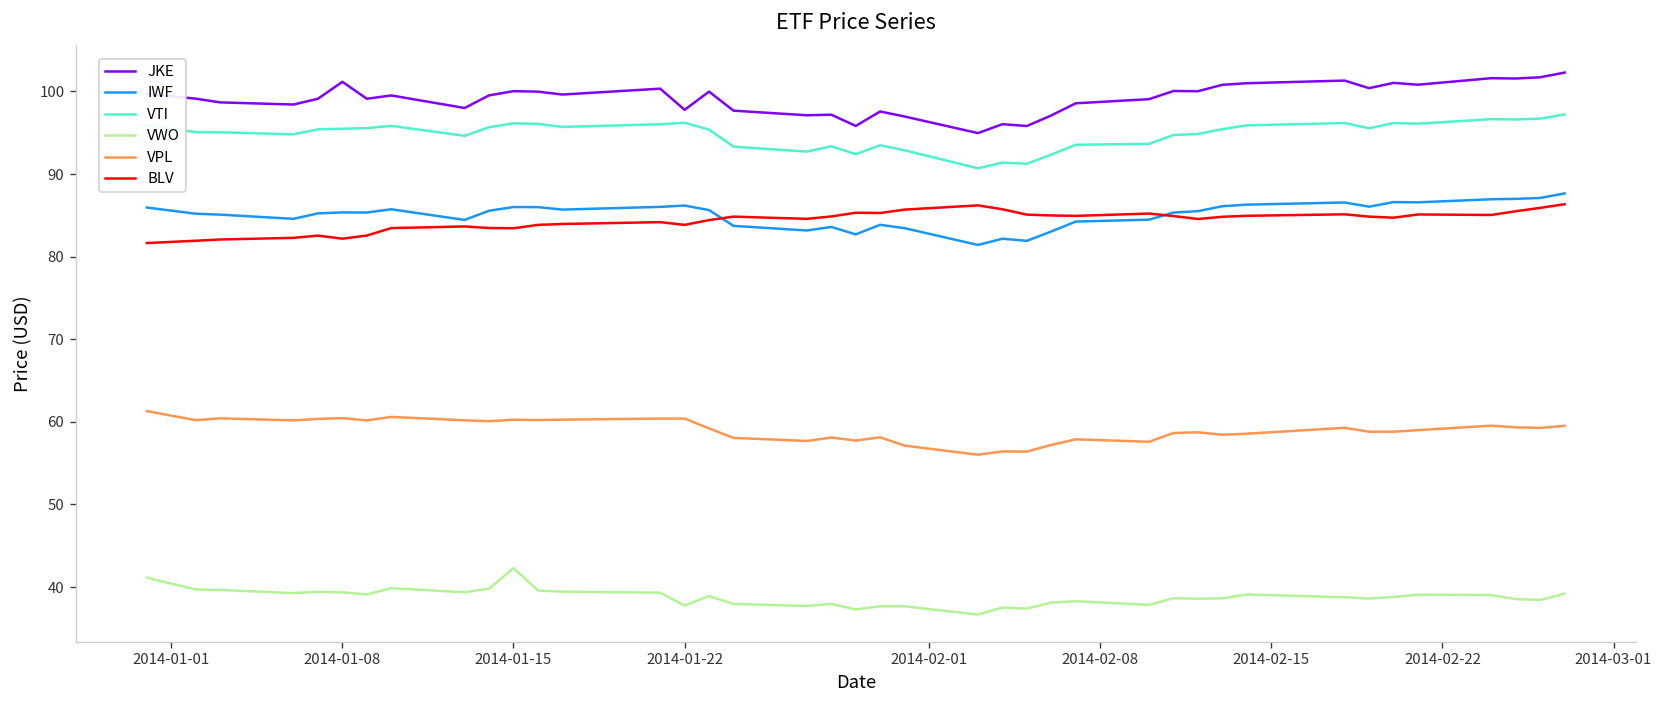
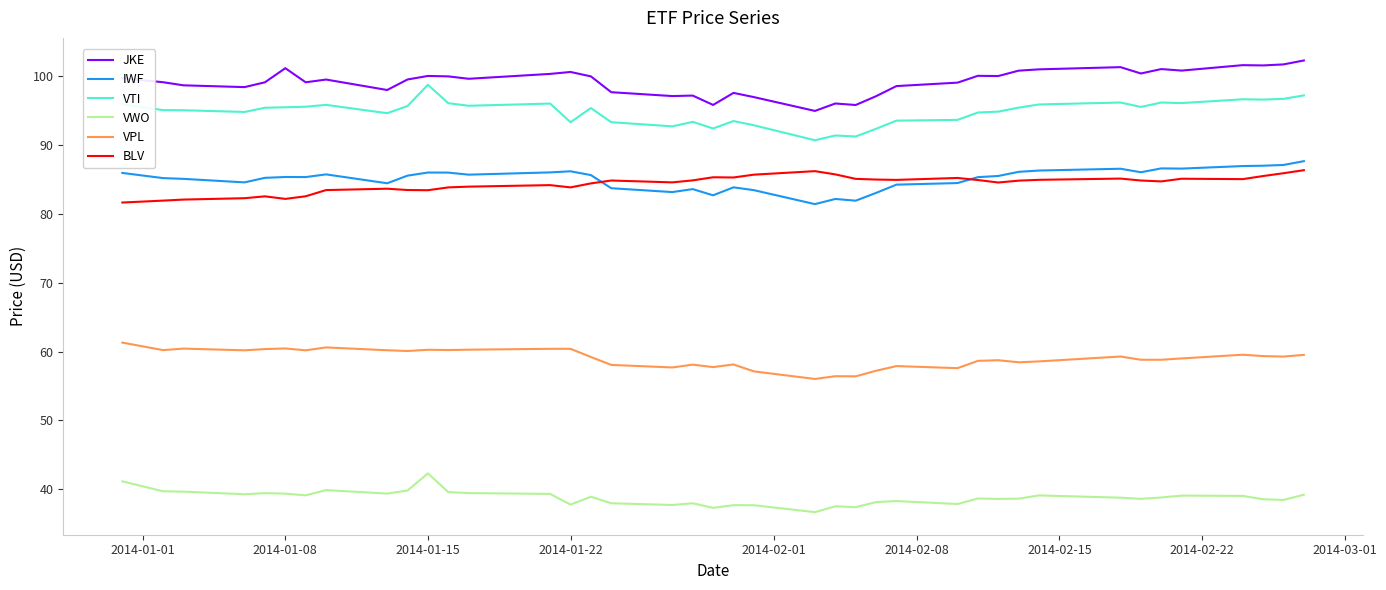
VTI, 2014-01-15: 96 -> 99
JKE, 2014-01-22: 98 -> 101
VTI, 2014-01-22: 96 -> 93
